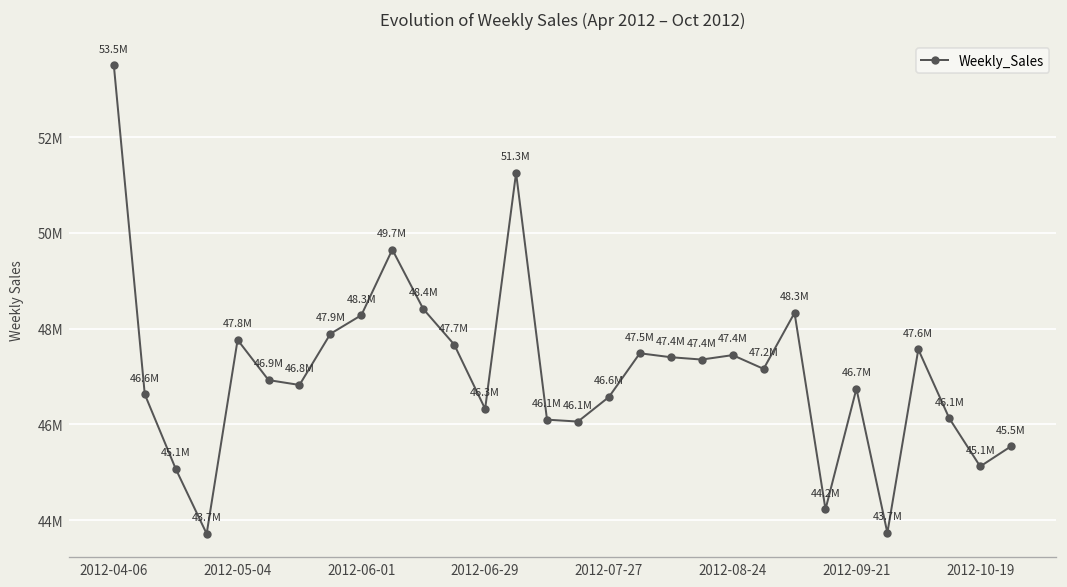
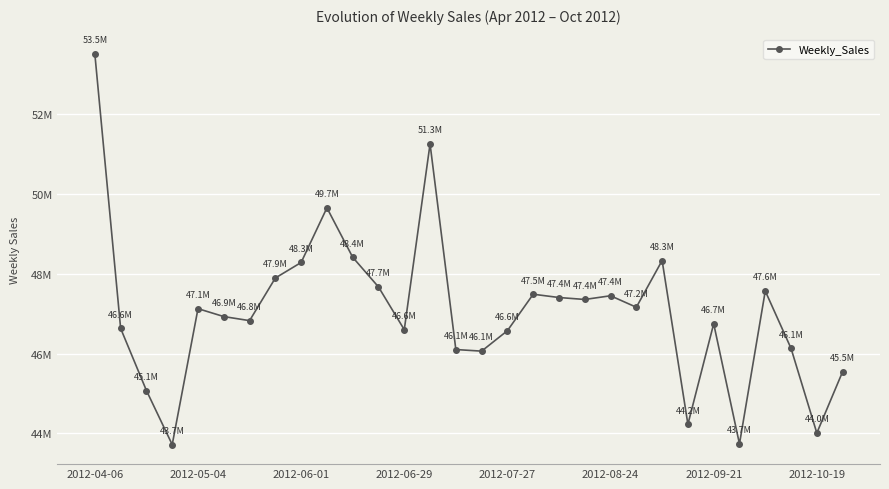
2012-05-04: 47.8M -> 47.1M
2012-06-29: 46.3M -> 46.6M
2012-10-19: 45.1M -> 44.0M
